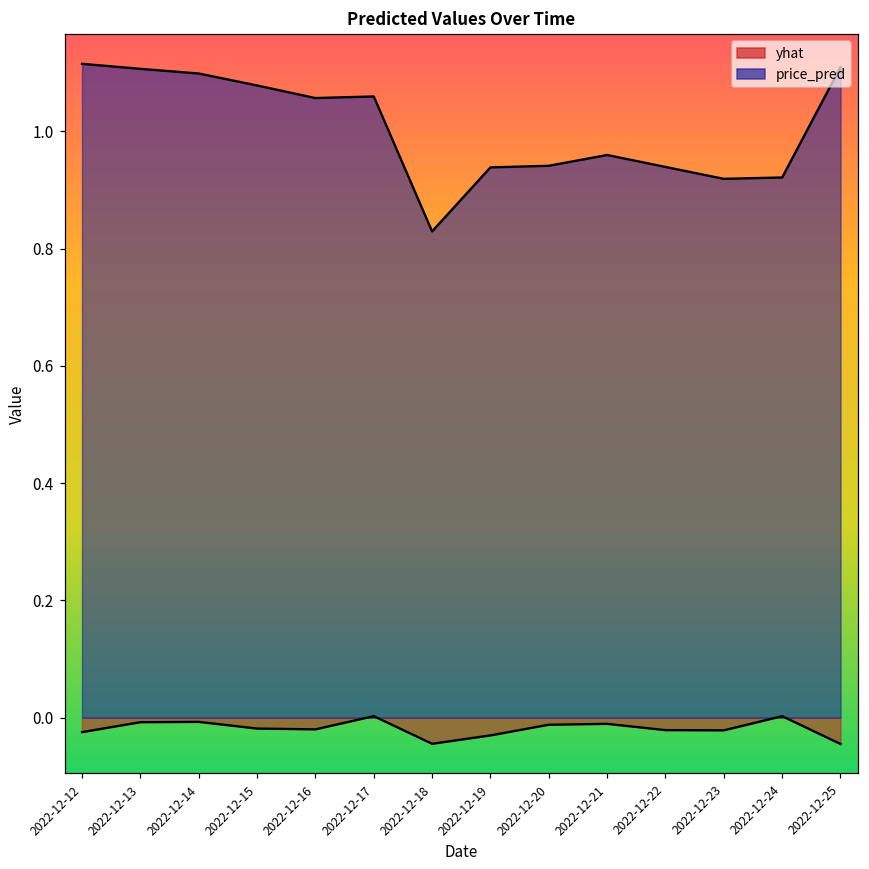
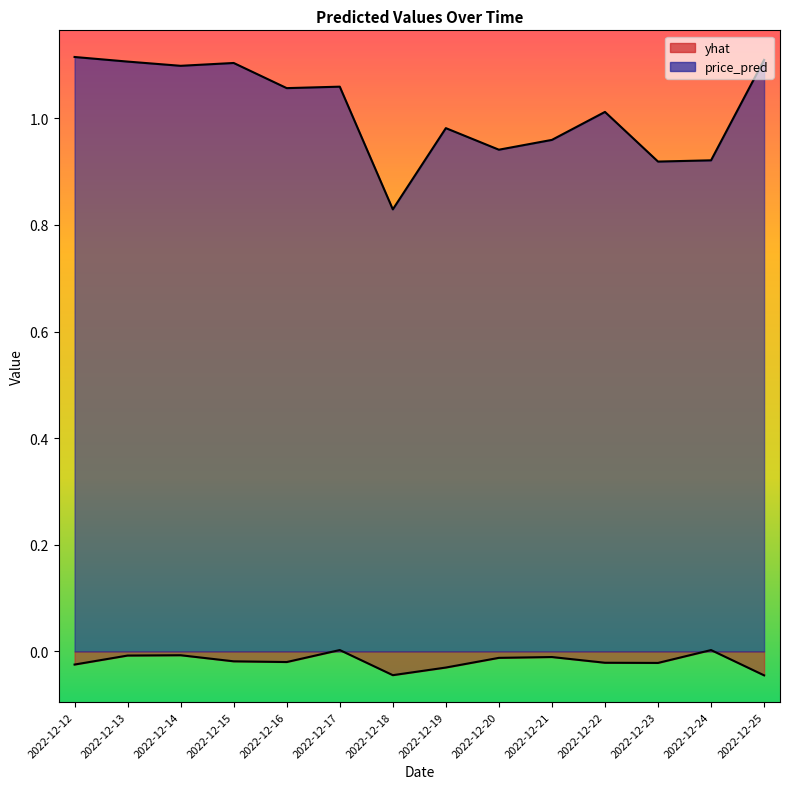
price_pred, 2022-12-15: 1.08 -> 1.10
price_pred, 2022-12-19: 0.94 -> 0.98
price_pred, 2022-12-22: 0.94 -> 1.01
